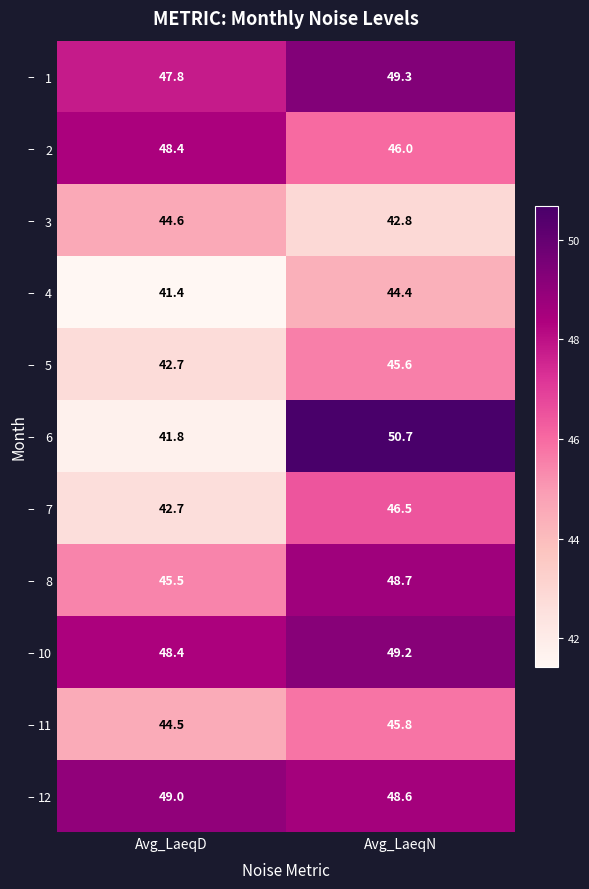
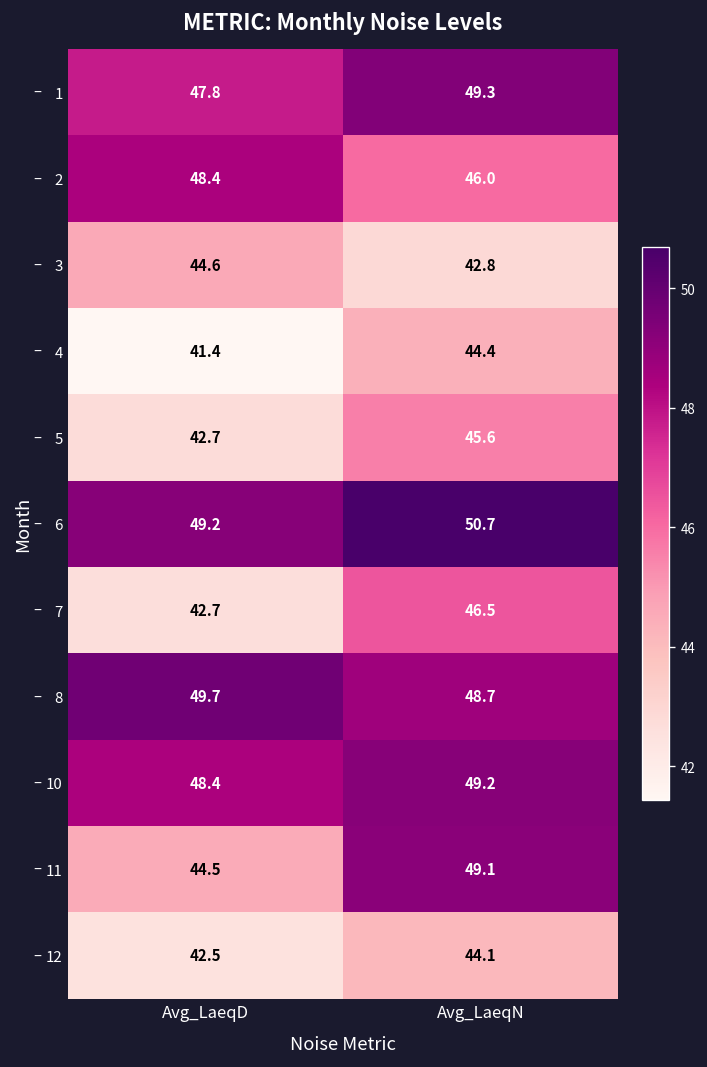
6, Avg_LaeqD: 41.8 -> 49.2
8, Avg_LaeqD: 45.5 -> 49.7
11, Avg_LaeqN: 45.8 -> 49.1
12, Avg_LaeqD: 49.0 -> 42.5
12, Avg_LaeqN: 48.6 -> 44.1
